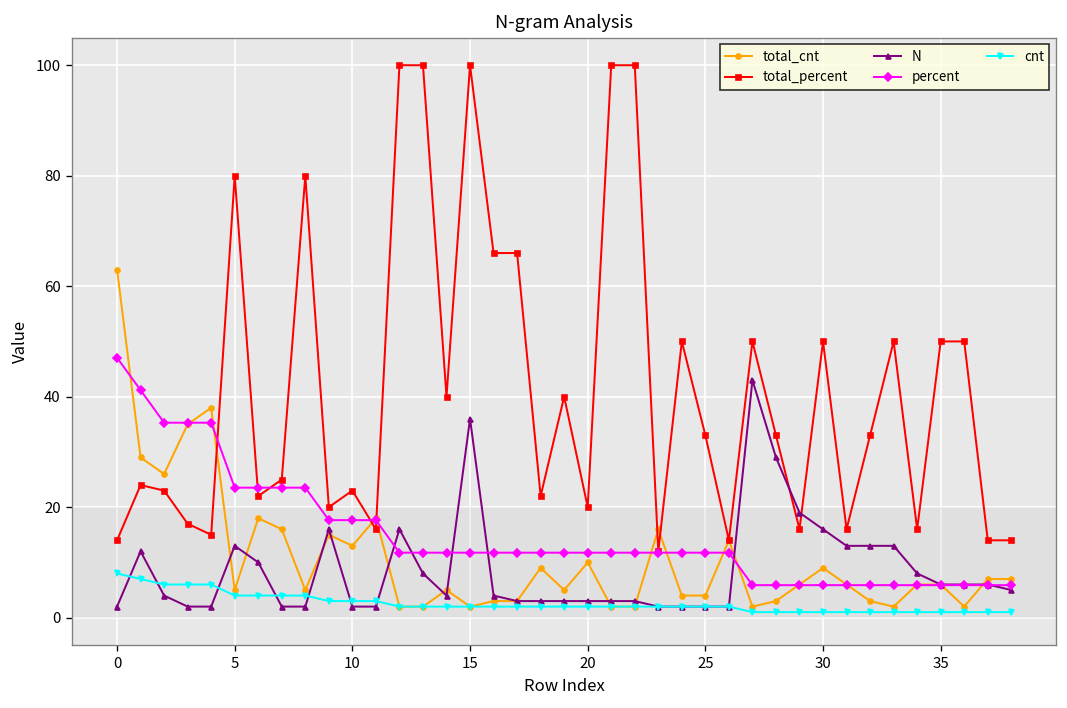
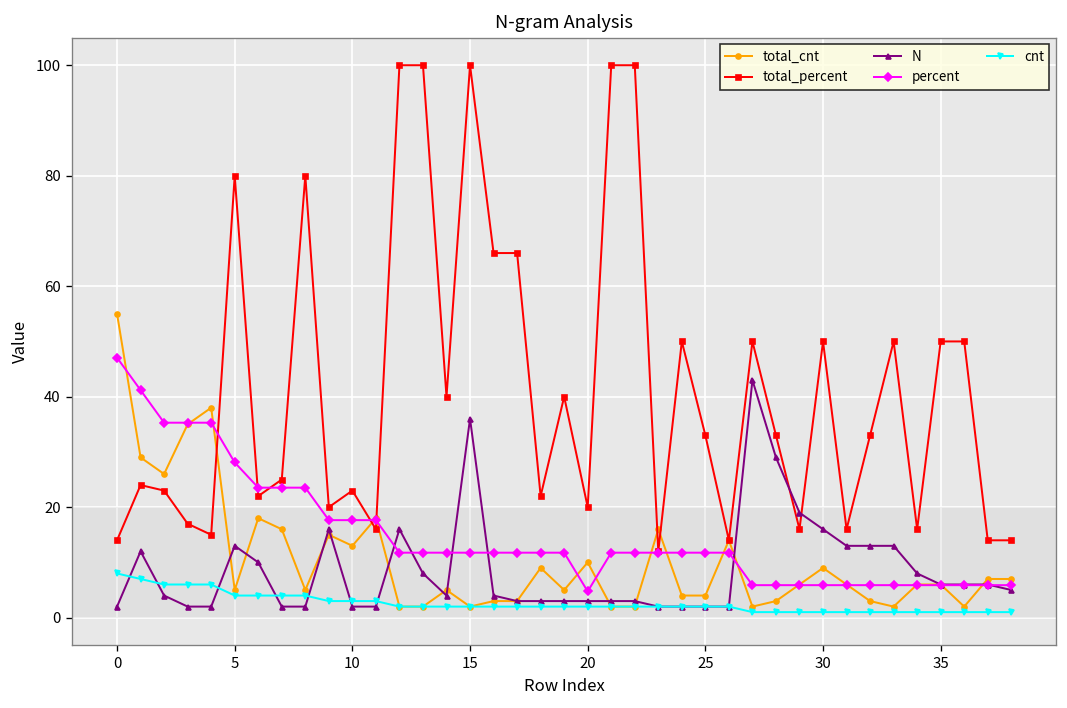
total_cnt, 0: 63 -> 55
percent, 5: 24 -> 28
percent, 20: 12 -> 5
